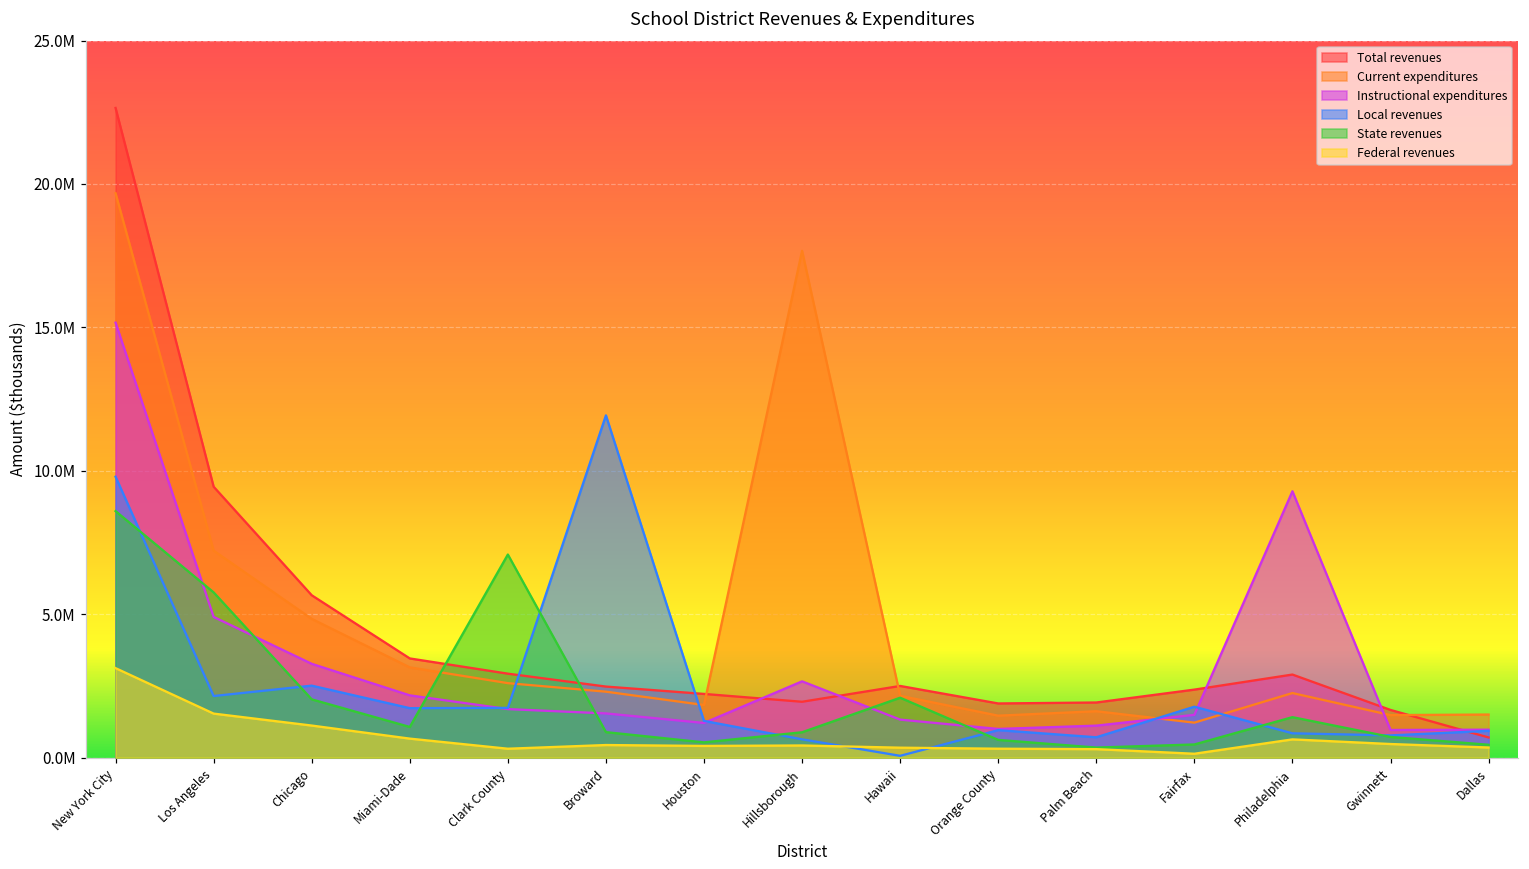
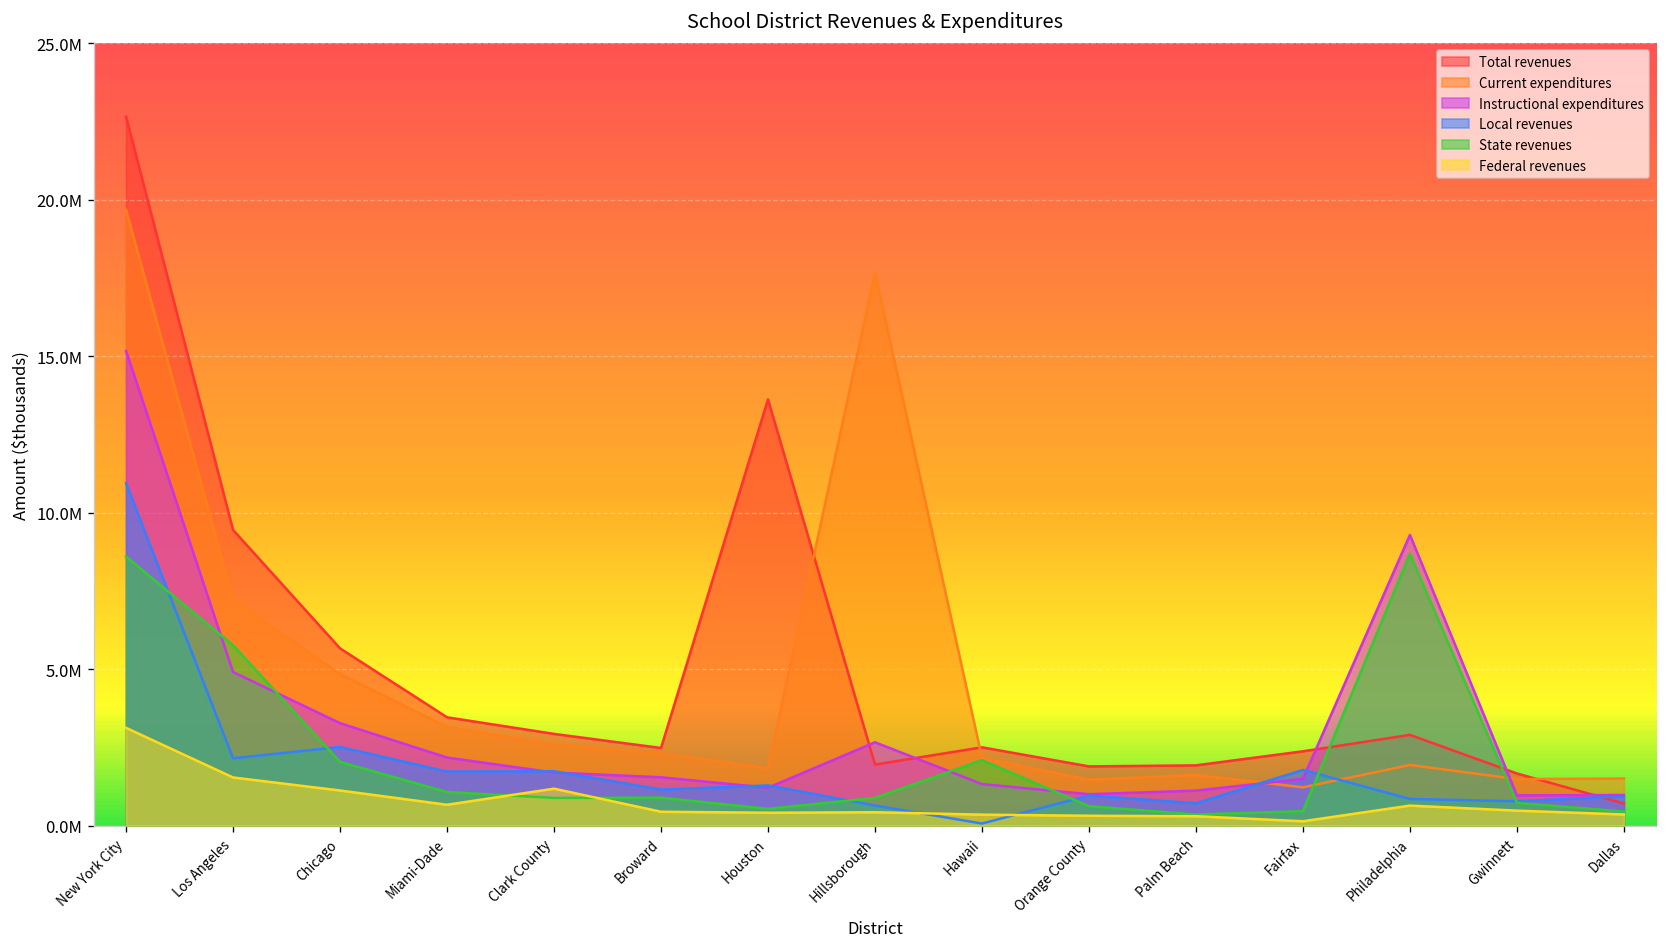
Local revenues, New York City: 9800000 -> 10900000
State revenues, Clark County: 7100000 -> 900000
Federal revenues, Clark County: 300000 -> 1200000
Local revenues, Broward: 11900000 -> 1100000
Total revenues, Houston: 2200000 -> 13600000
Current expenditures, Philadelphia: 2300000 -> 1900000
State revenues, Philadelphia: 1400000 -> 8700000
